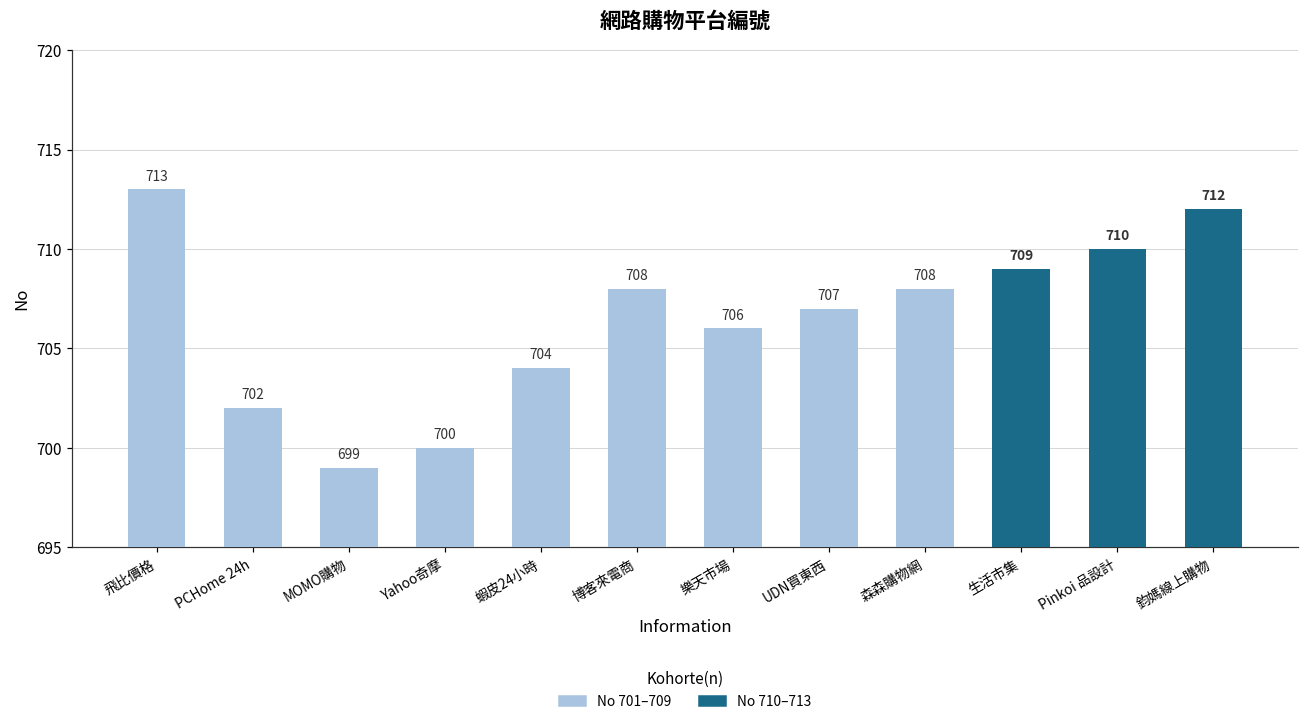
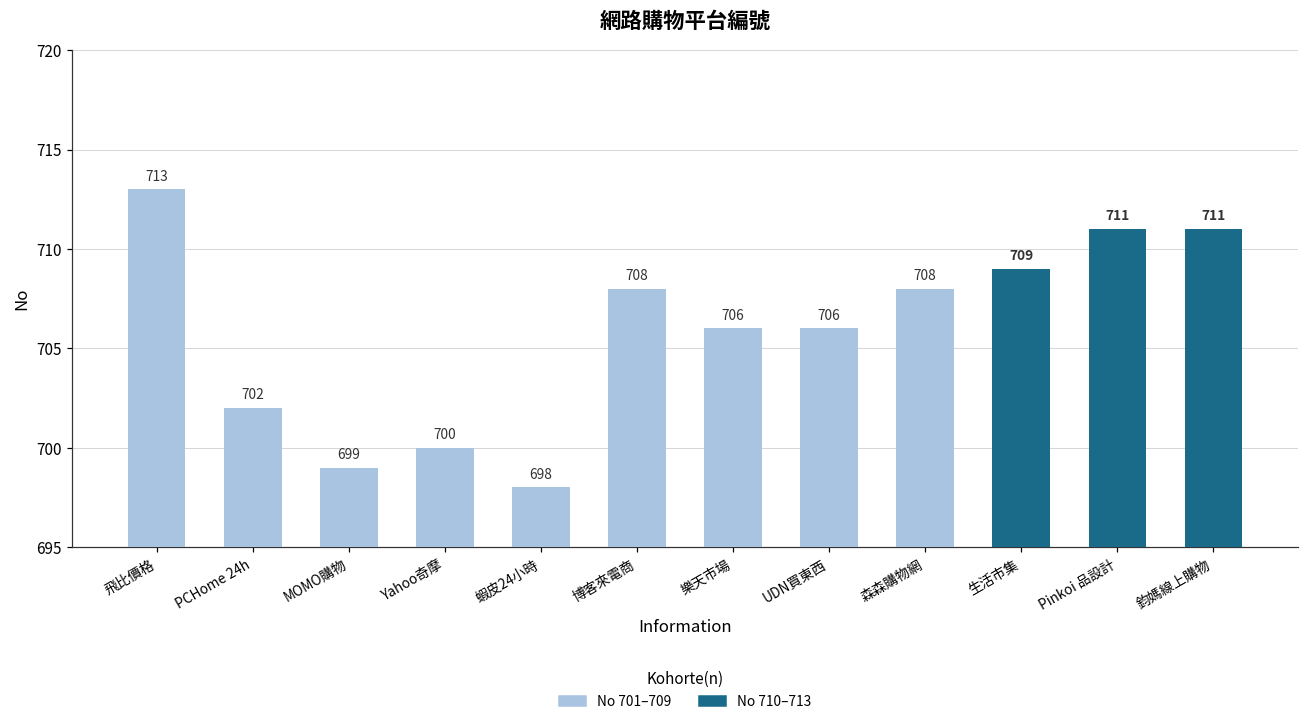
No 701–709, 蝦皮24小時: 704 -> 698
No 701–709, UDN買東西: 707 -> 706
No 710–713, Pinkoi 品設計: 710 -> 711
No 710–713, 鈞媽線上購物: 712 -> 711
